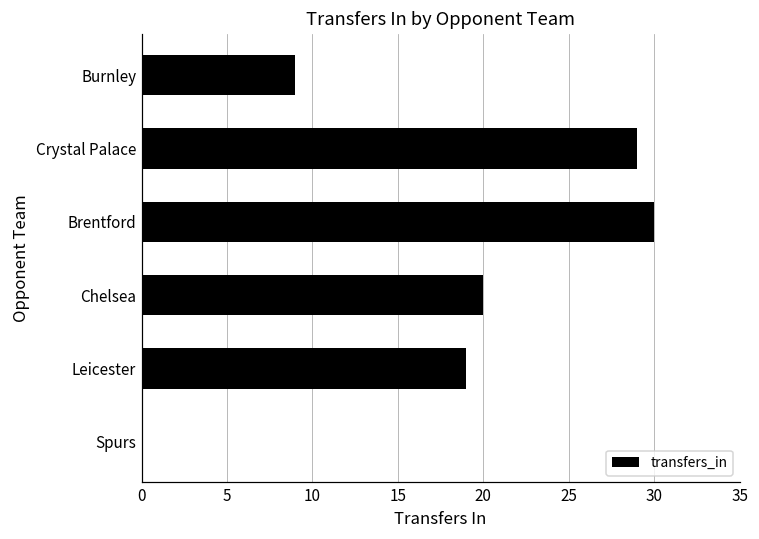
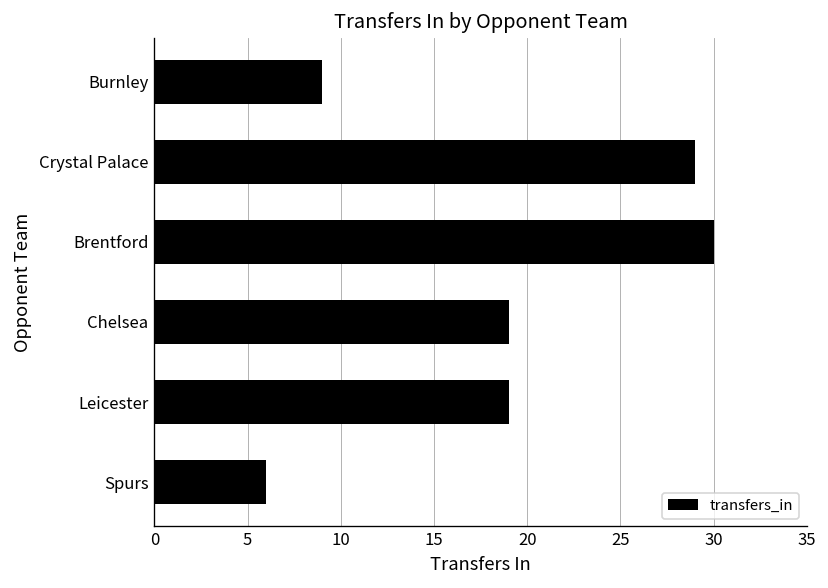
Chelsea: 20 -> 19
Spurs: 0 -> 6
